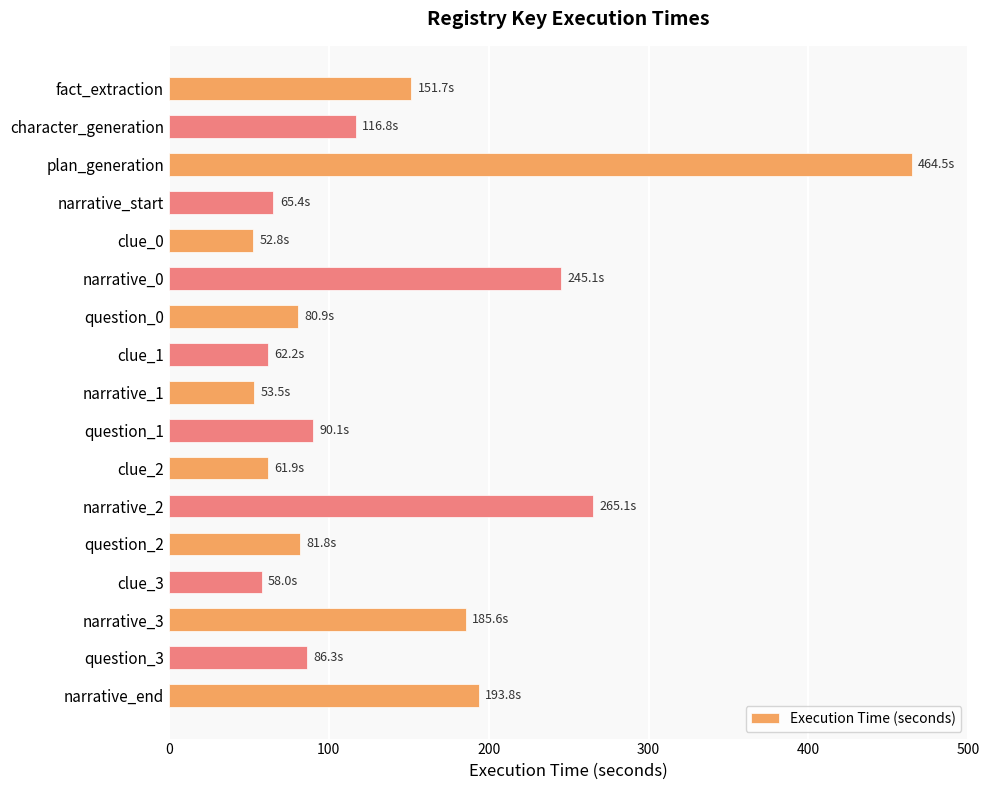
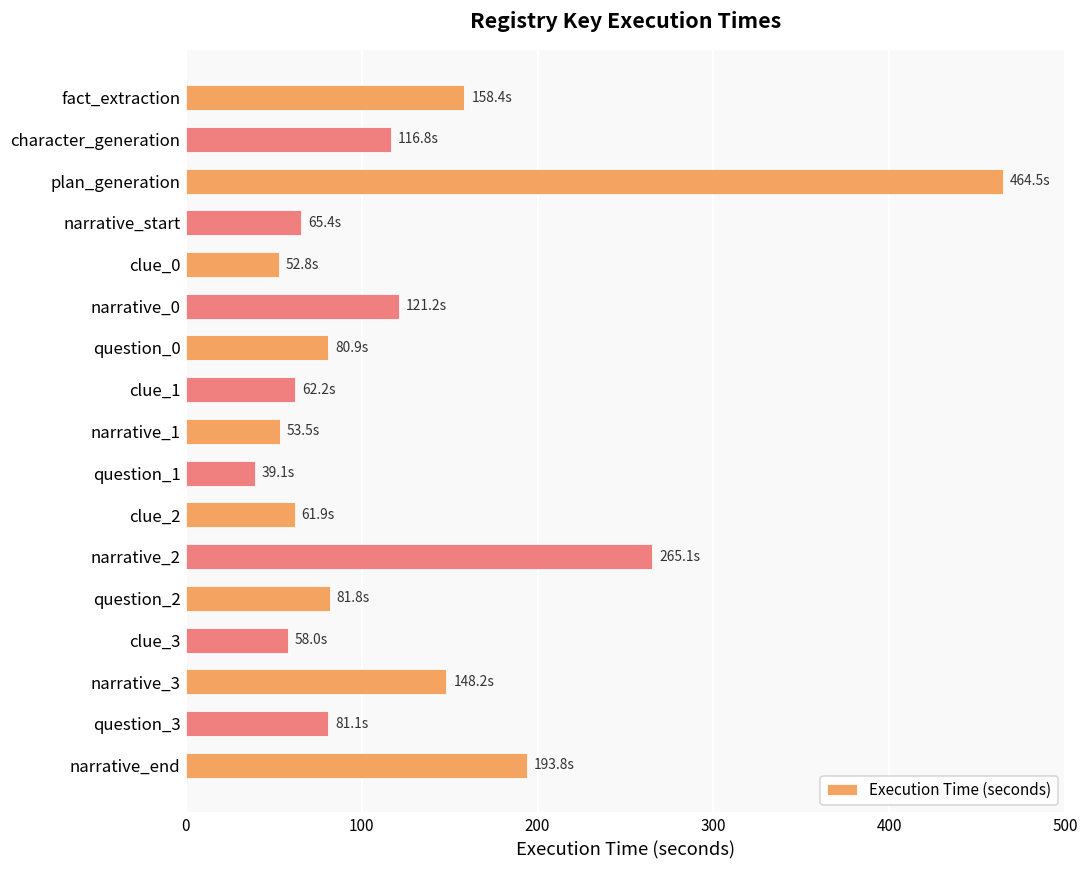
fact_extraction: 151.7s -> 158.4s
narrative_0: 245.1s -> 121.2s
question_1: 90.1s -> 39.1s
narrative_3: 185.6s -> 148.2s
question_3: 86.3s -> 81.1s
